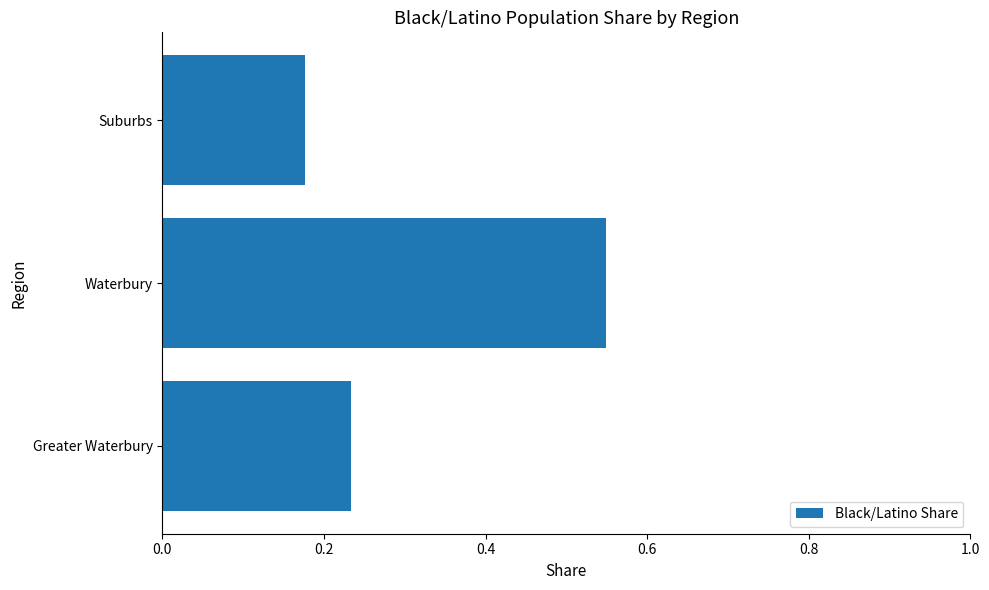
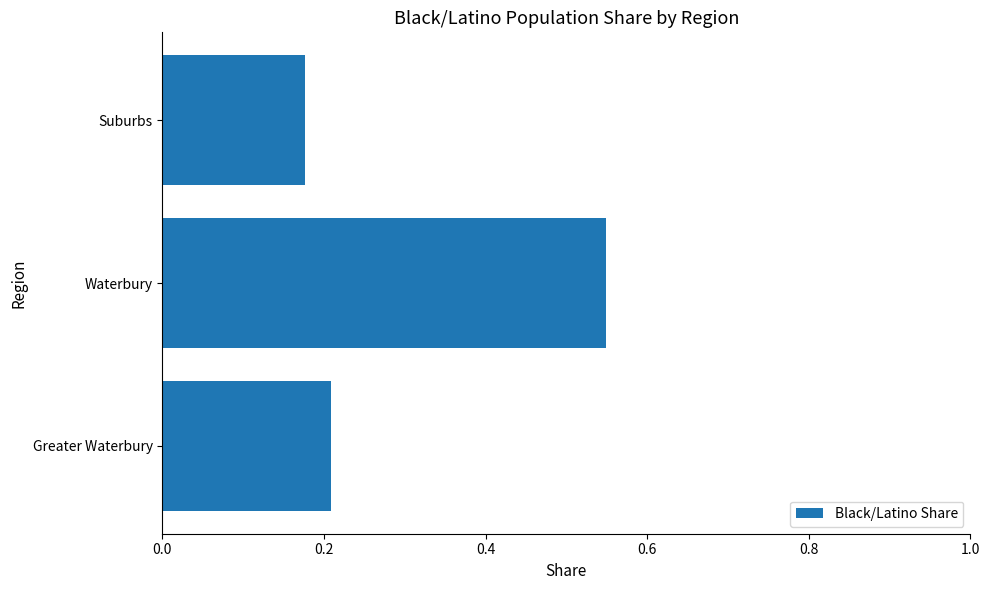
Greater Waterbury: 0.23 -> 0.21
